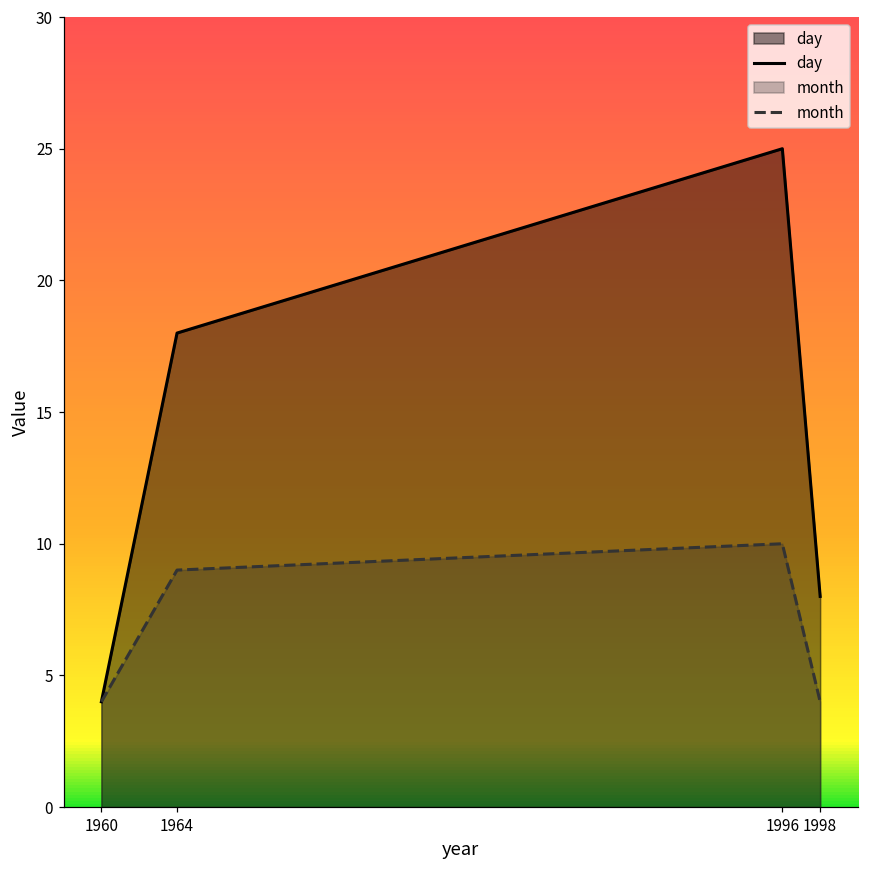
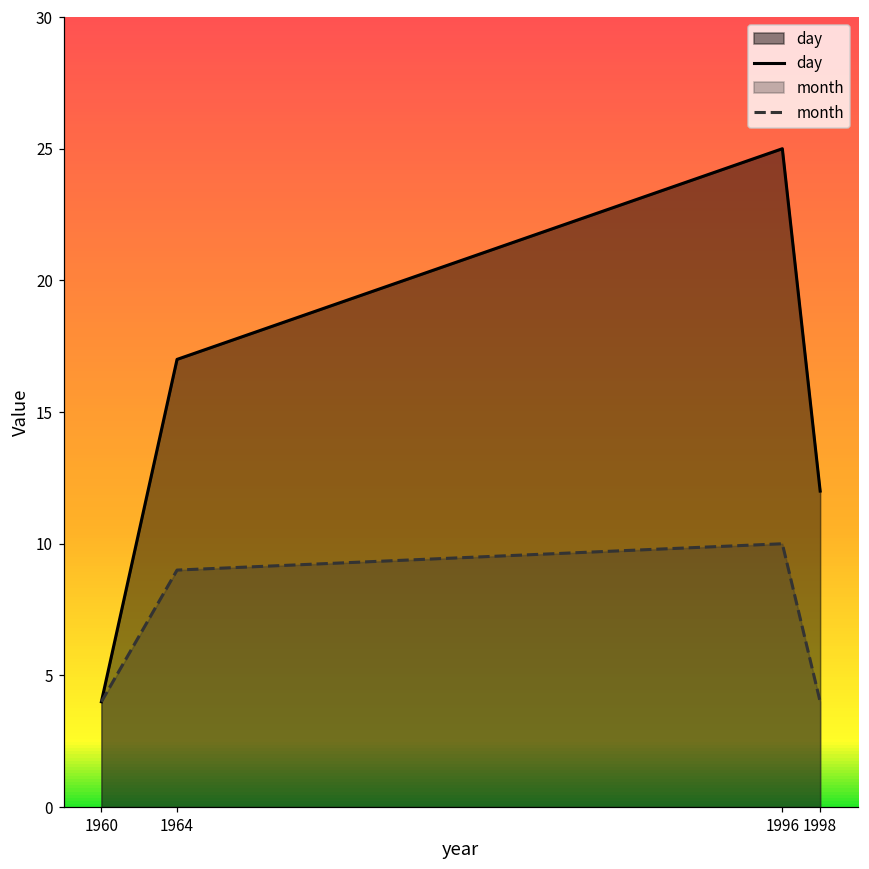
day, 1964: 18 -> 17
day, 1998: 8 -> 12
